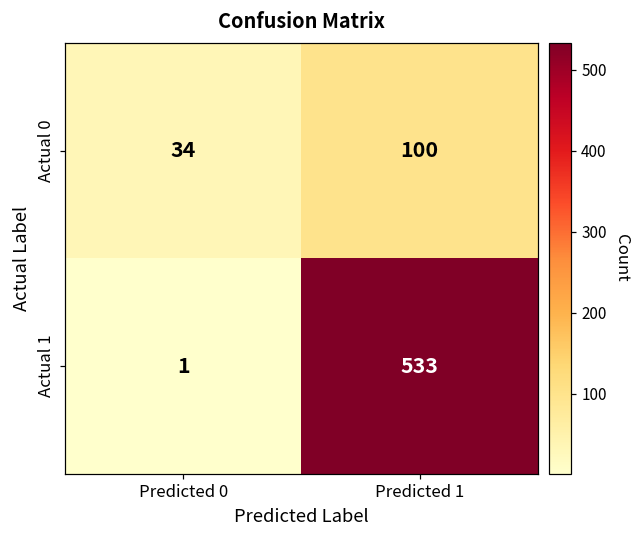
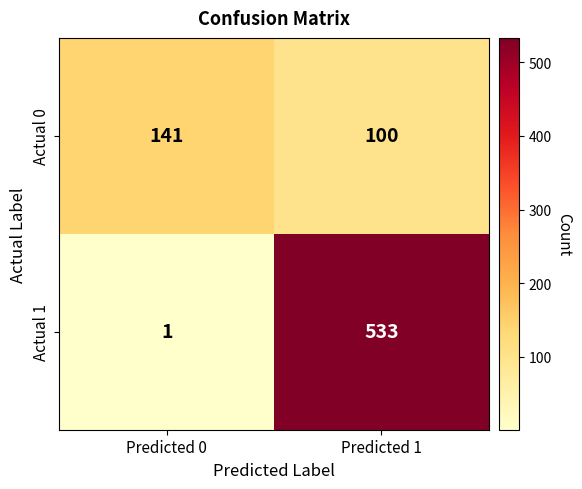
Actual 0, Predicted 0: 34 -> 141
